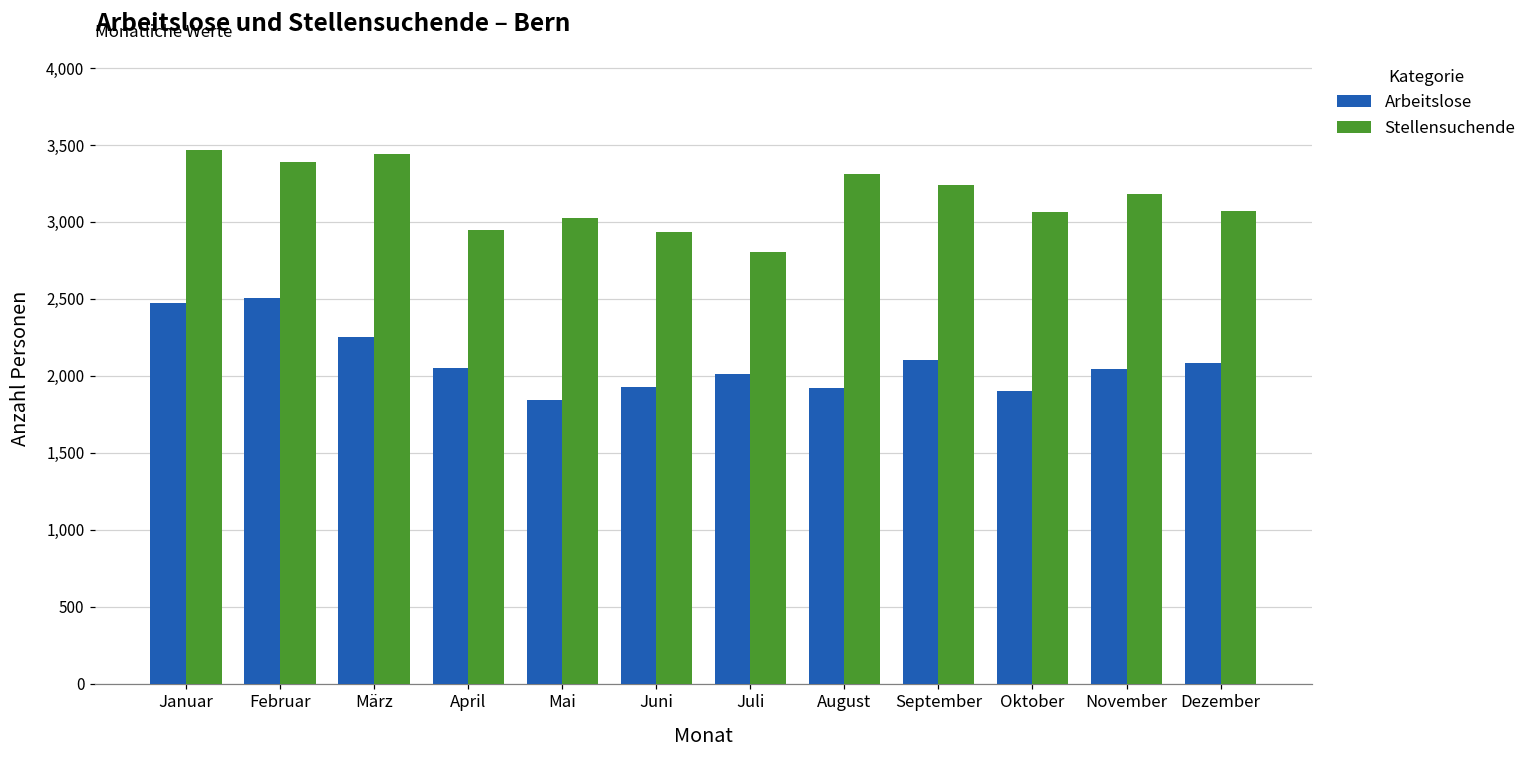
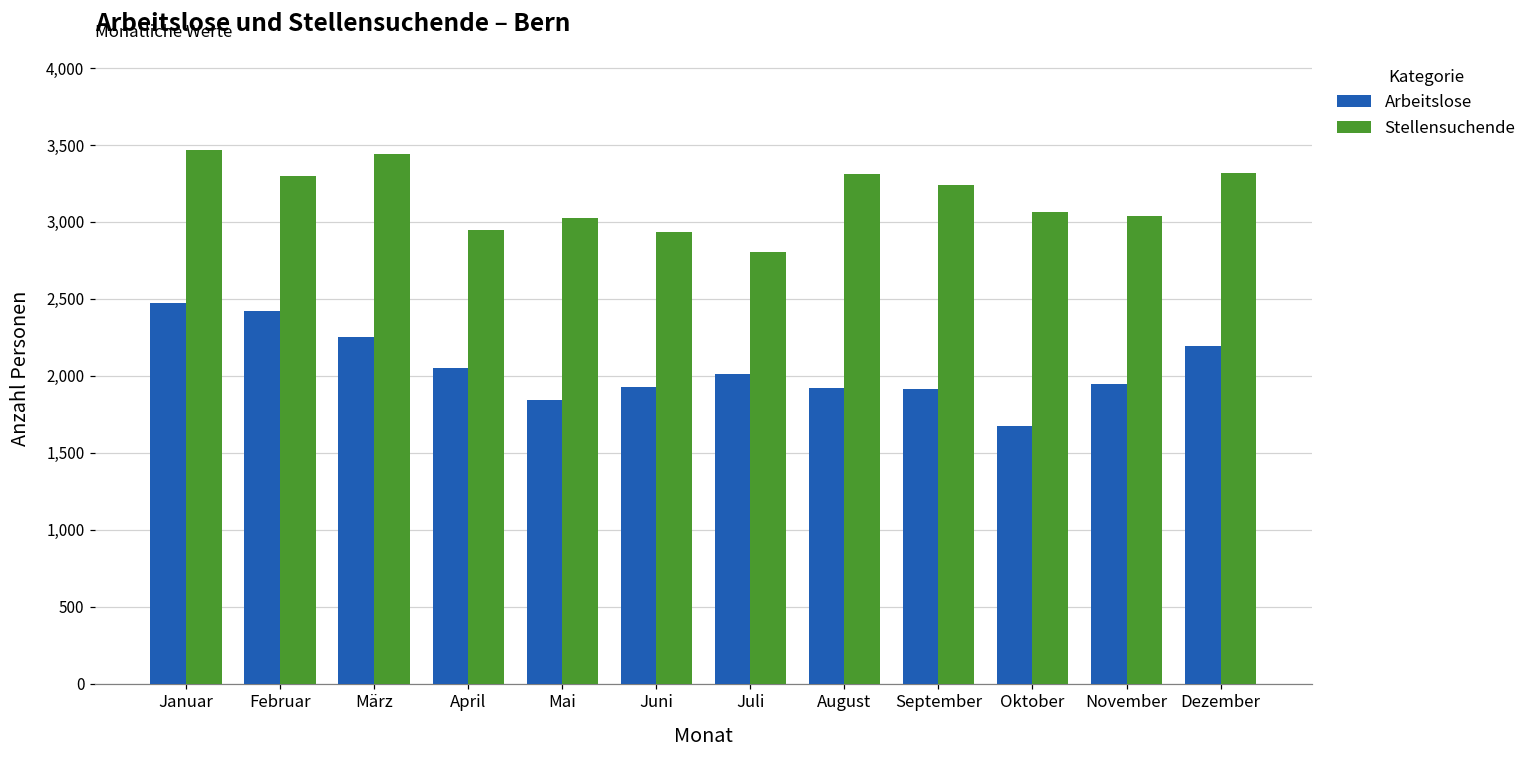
Arbeitslose, Februar: 2,510 -> 2,420
Stellensuchende, Februar: 3,390 -> 3,300
Arbeitslose, September: 2,110 -> 1,910
Arbeitslose, Oktober: 1,900 -> 1,670
Arbeitslose, November: 2,040 -> 1,950
Stellensuchende, November: 3,180 -> 3,040
Arbeitslose, Dezember: 2,080 -> 2,190
Stellensuchende, Dezember: 3,070 -> 3,320
